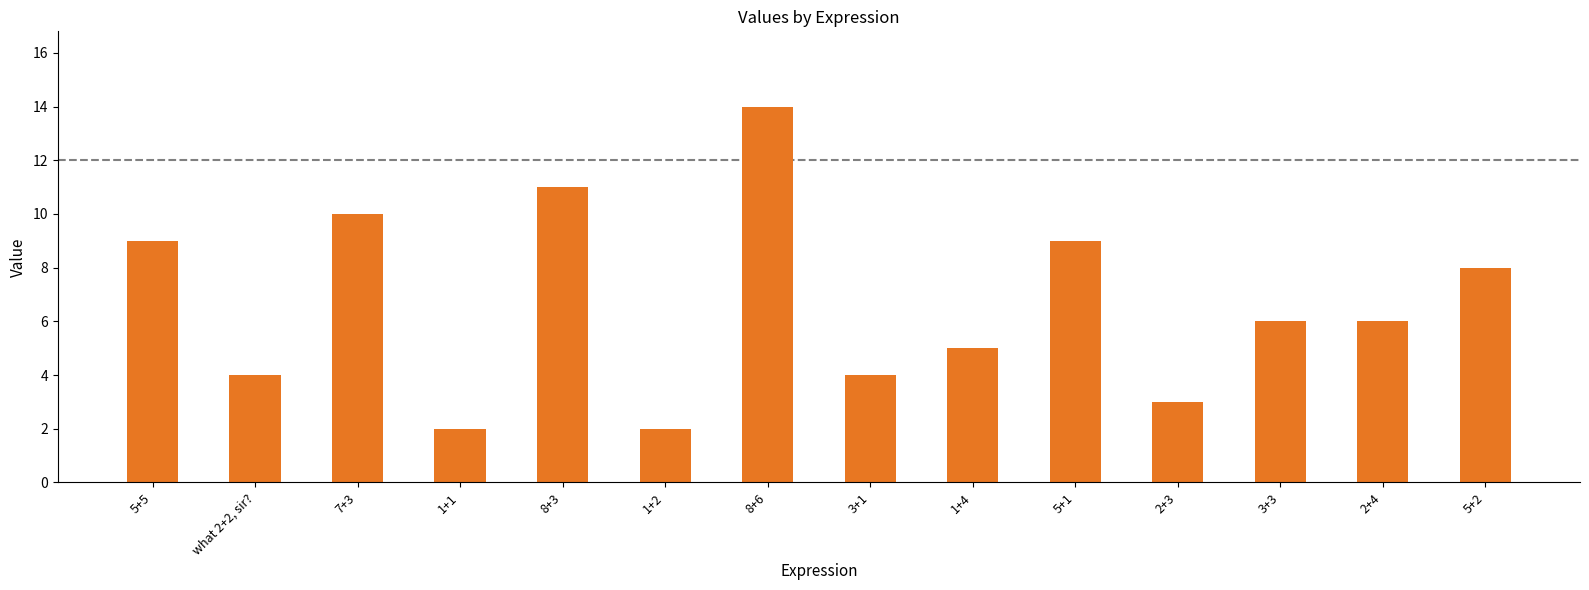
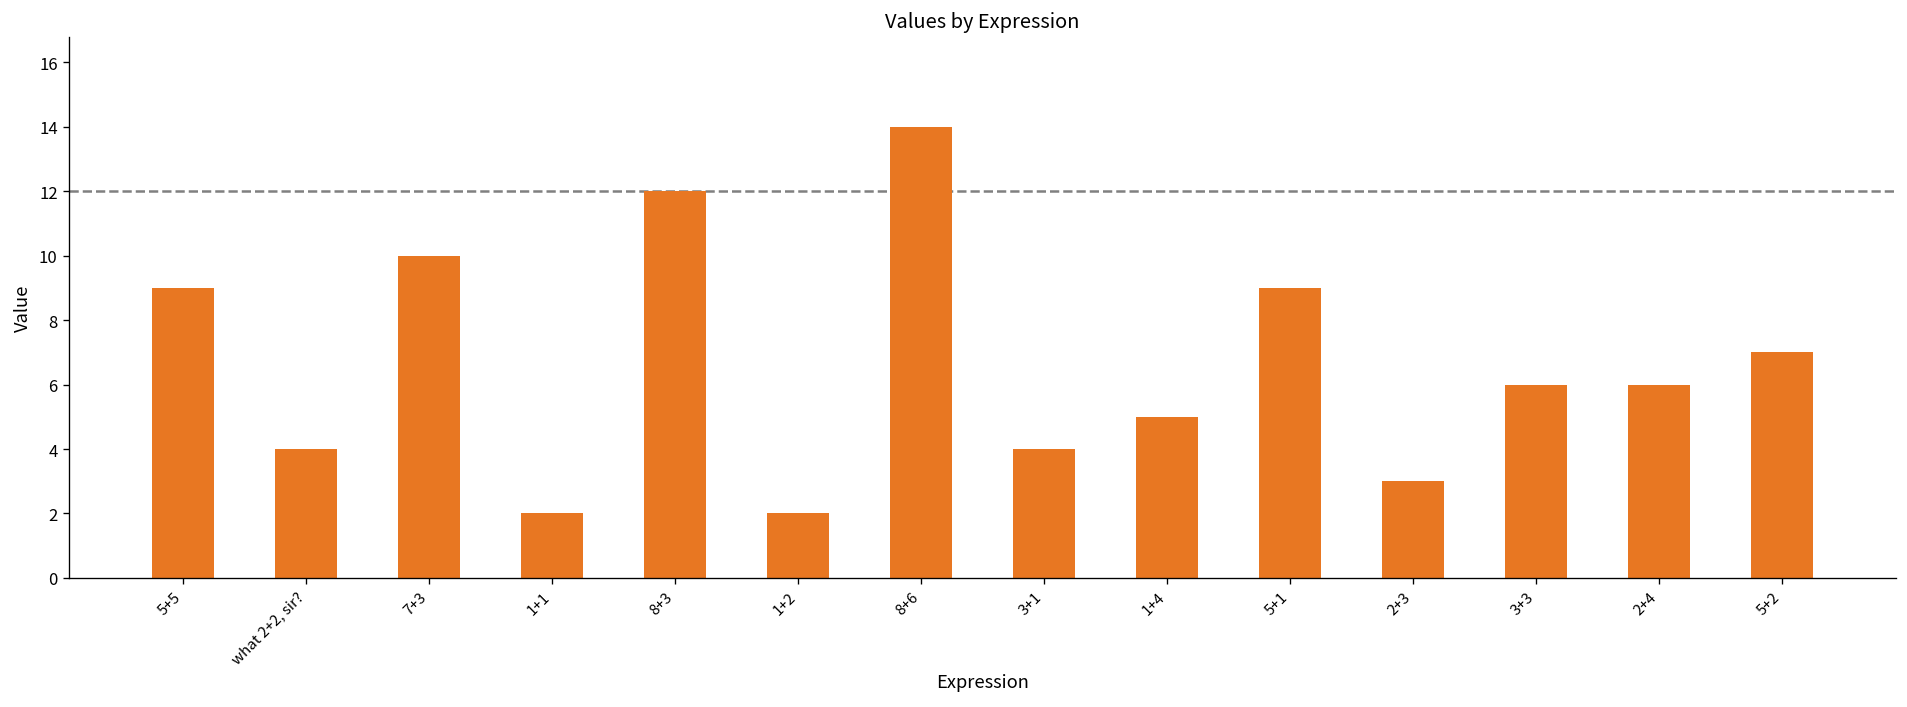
8+3: 11 -> 12
5+2: 8 -> 7
